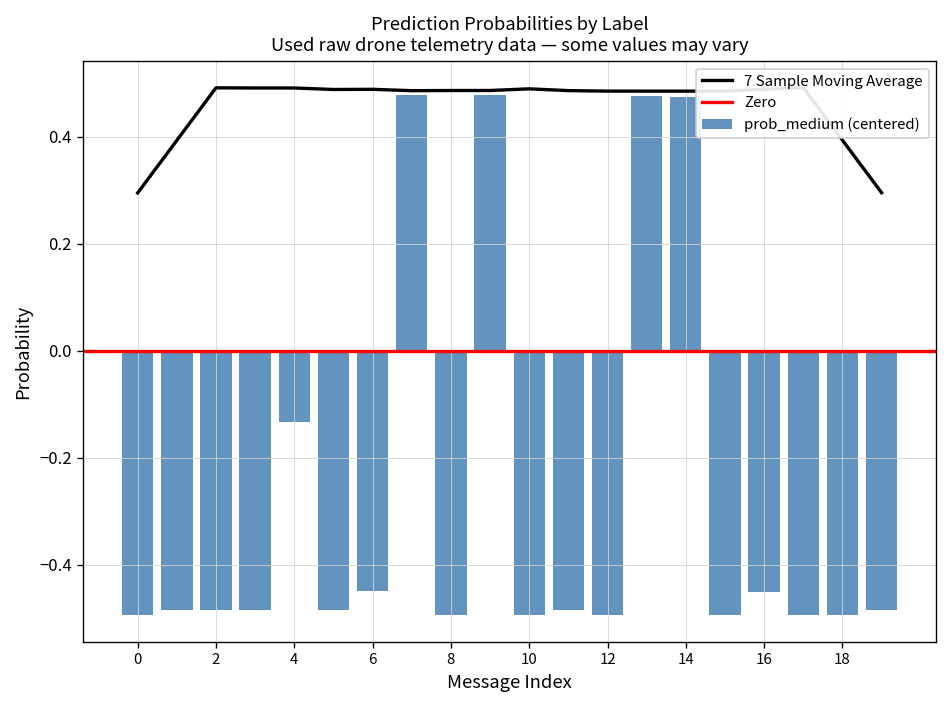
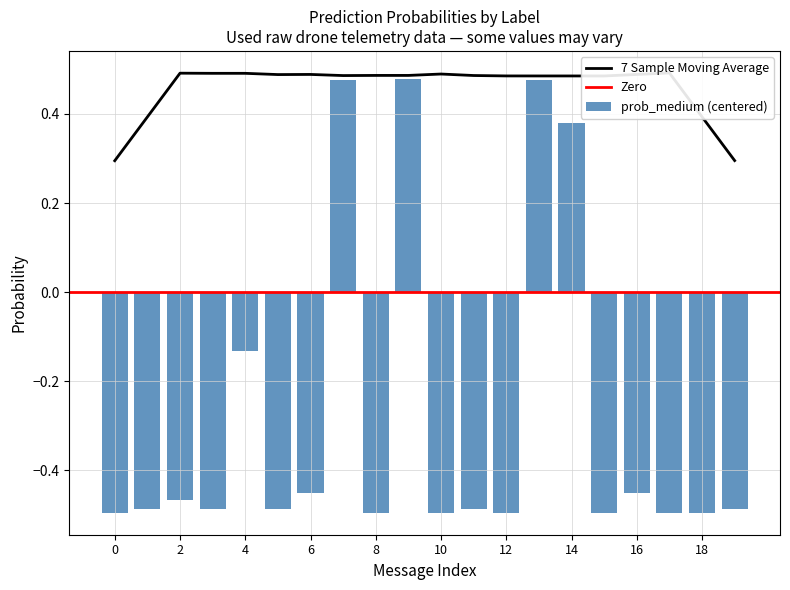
prob_medium (centered), 2: -0.49 -> -0.47
prob_medium (centered), 14: 0.47 -> 0.38
